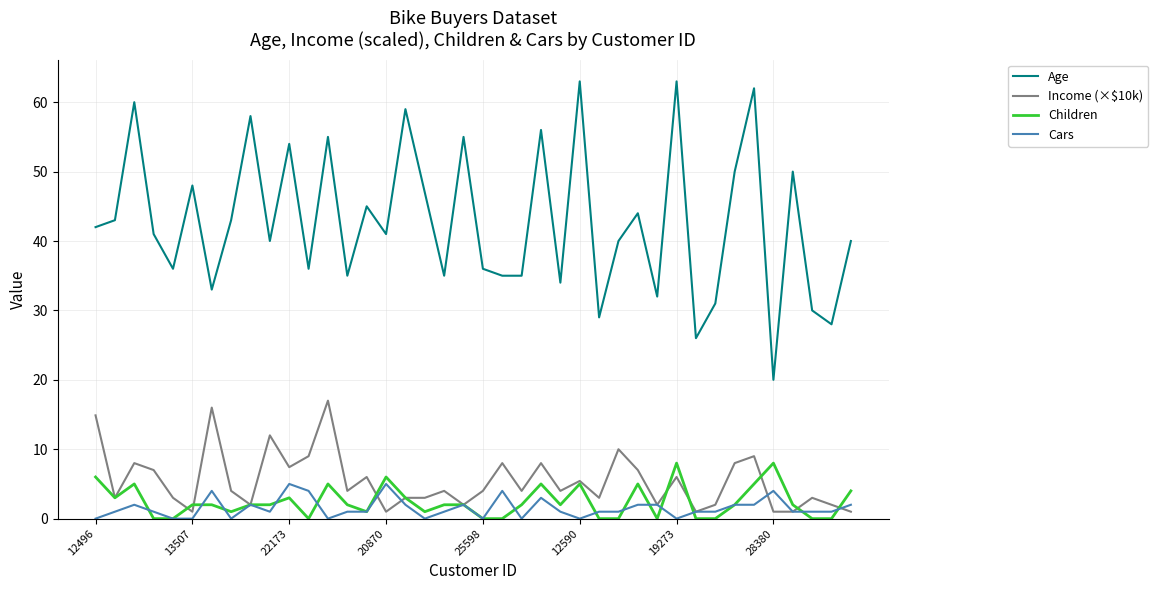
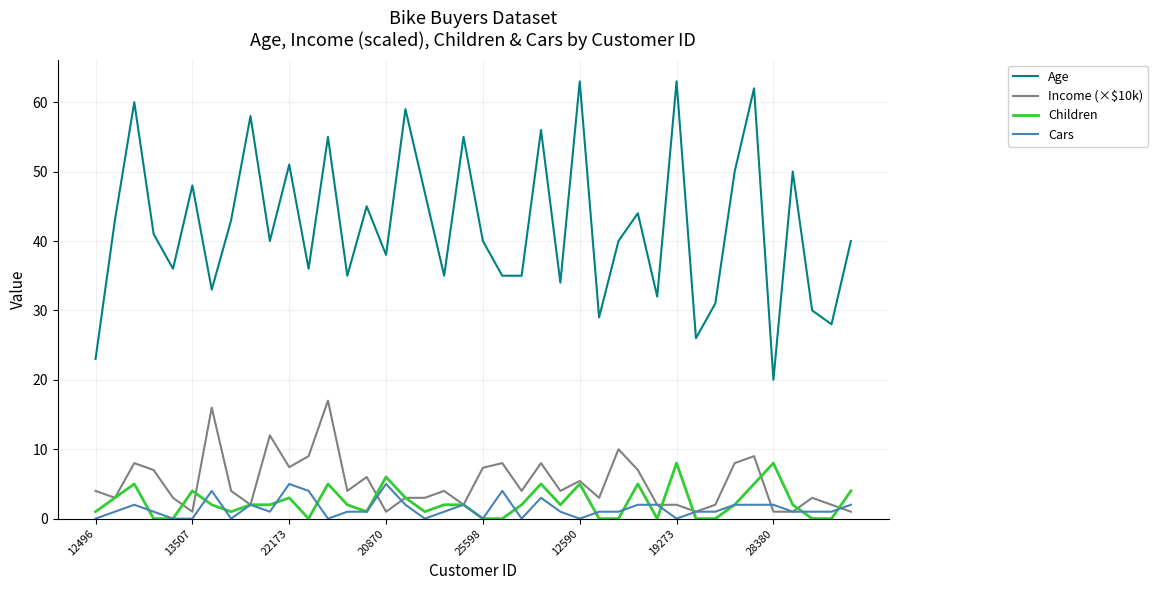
Age, 12496: 42 -> 23
Income (×$10k), 12496: 15 -> 4
Children, 12496: 6 -> 1
Children, 13507: 2 -> 4
Age, 22173: 54 -> 51
Age, 20870: 41 -> 38
Age, 25598: 36 -> 40
Income (×$10k), 25598: 4 -> 7
Income (×$10k), 19273: 6 -> 2
Cars, 28380: 4 -> 2
